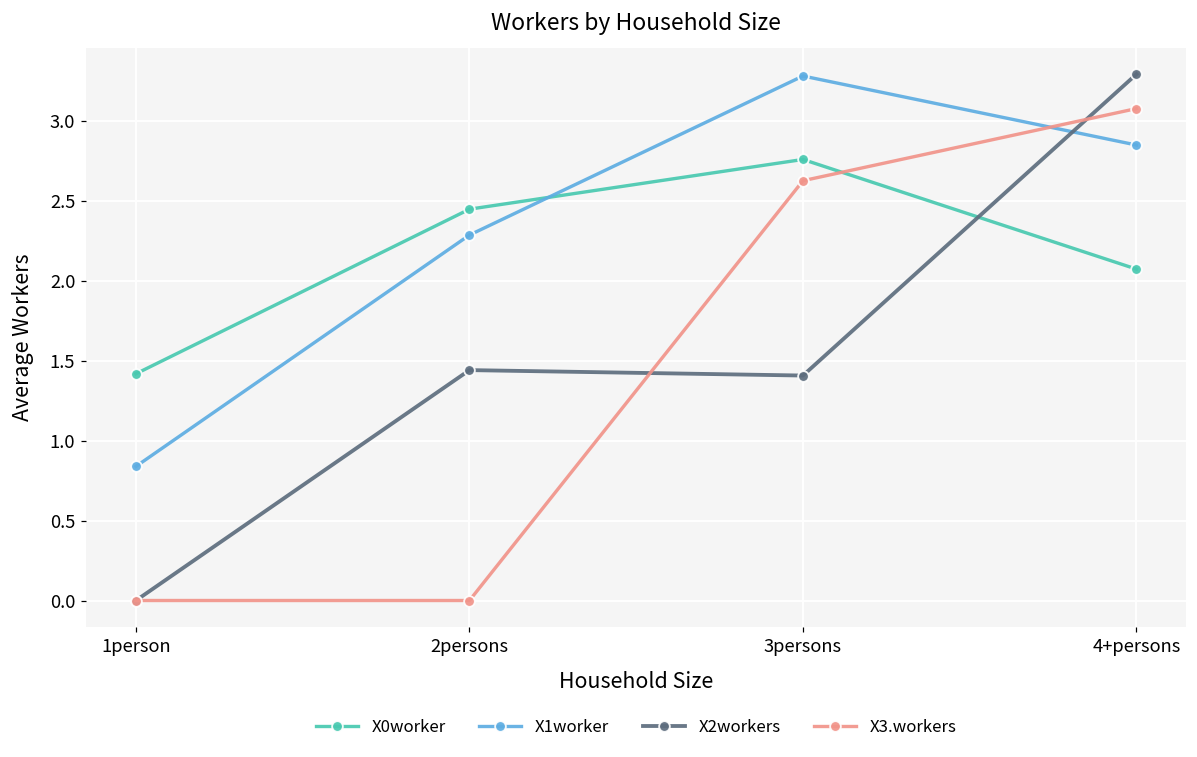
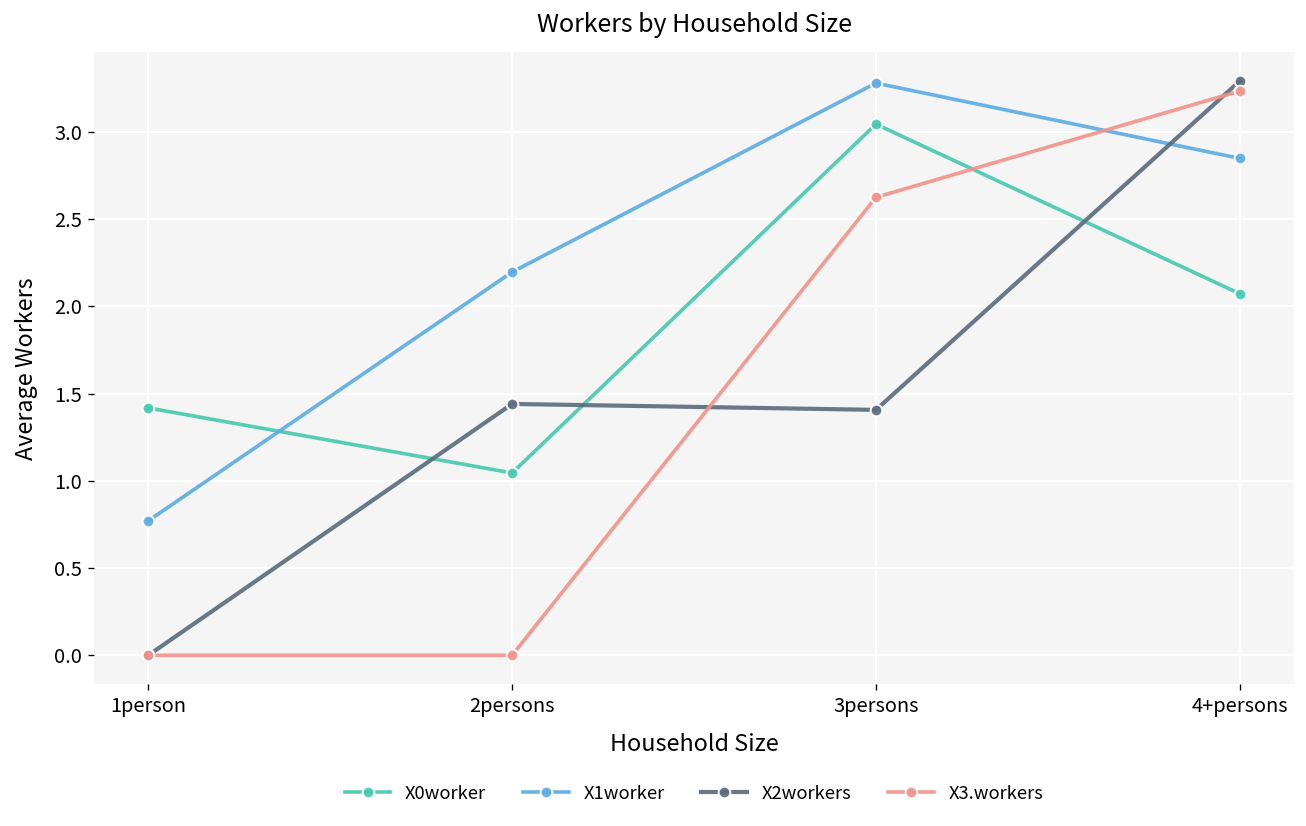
X1worker, 1person: 0.84 -> 0.77
X0worker, 2persons: 2.45 -> 1.04
X1worker, 2persons: 2.28 -> 2.20
X0worker, 3persons: 2.76 -> 3.04
X3.workers, 4+persons: 3.08 -> 3.23
